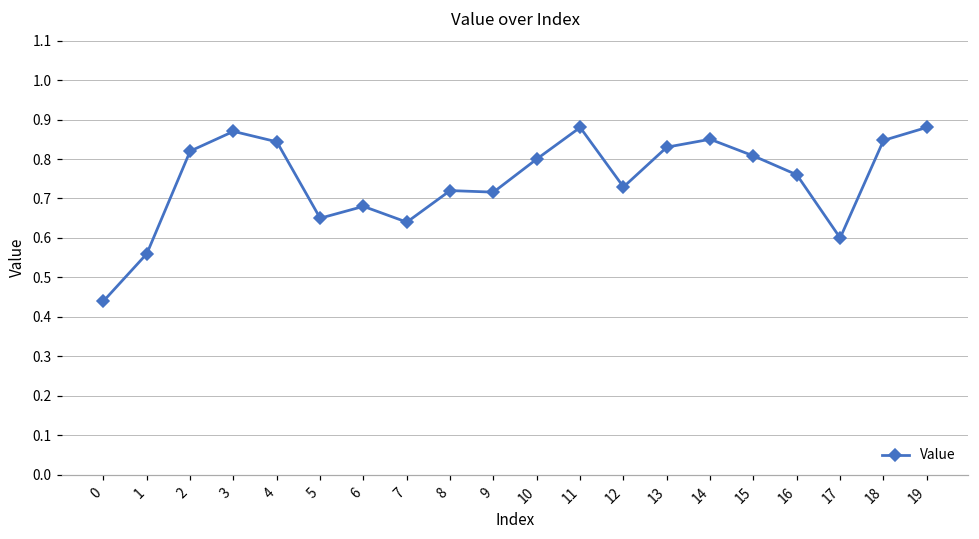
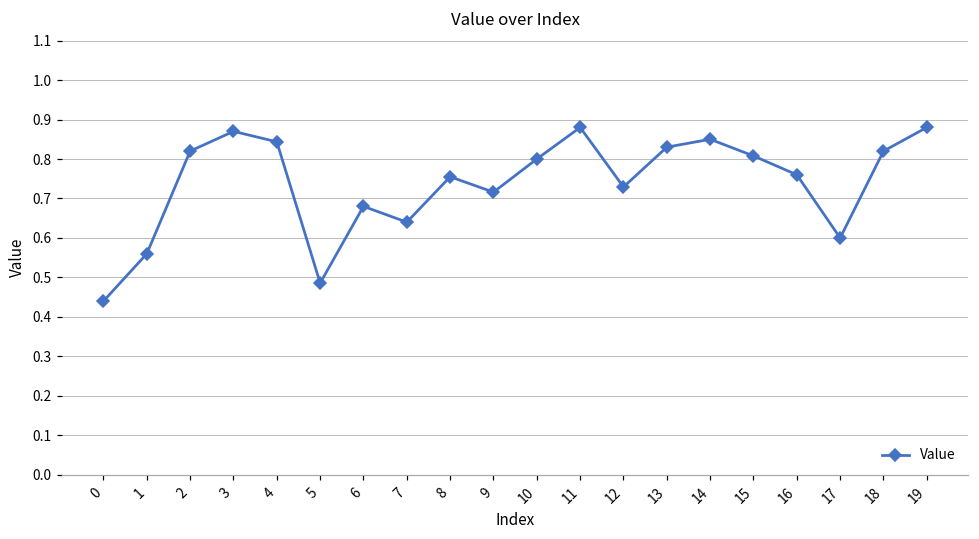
5: 0.65 -> 0.49
8: 0.72 -> 0.75
18: 0.85 -> 0.82
